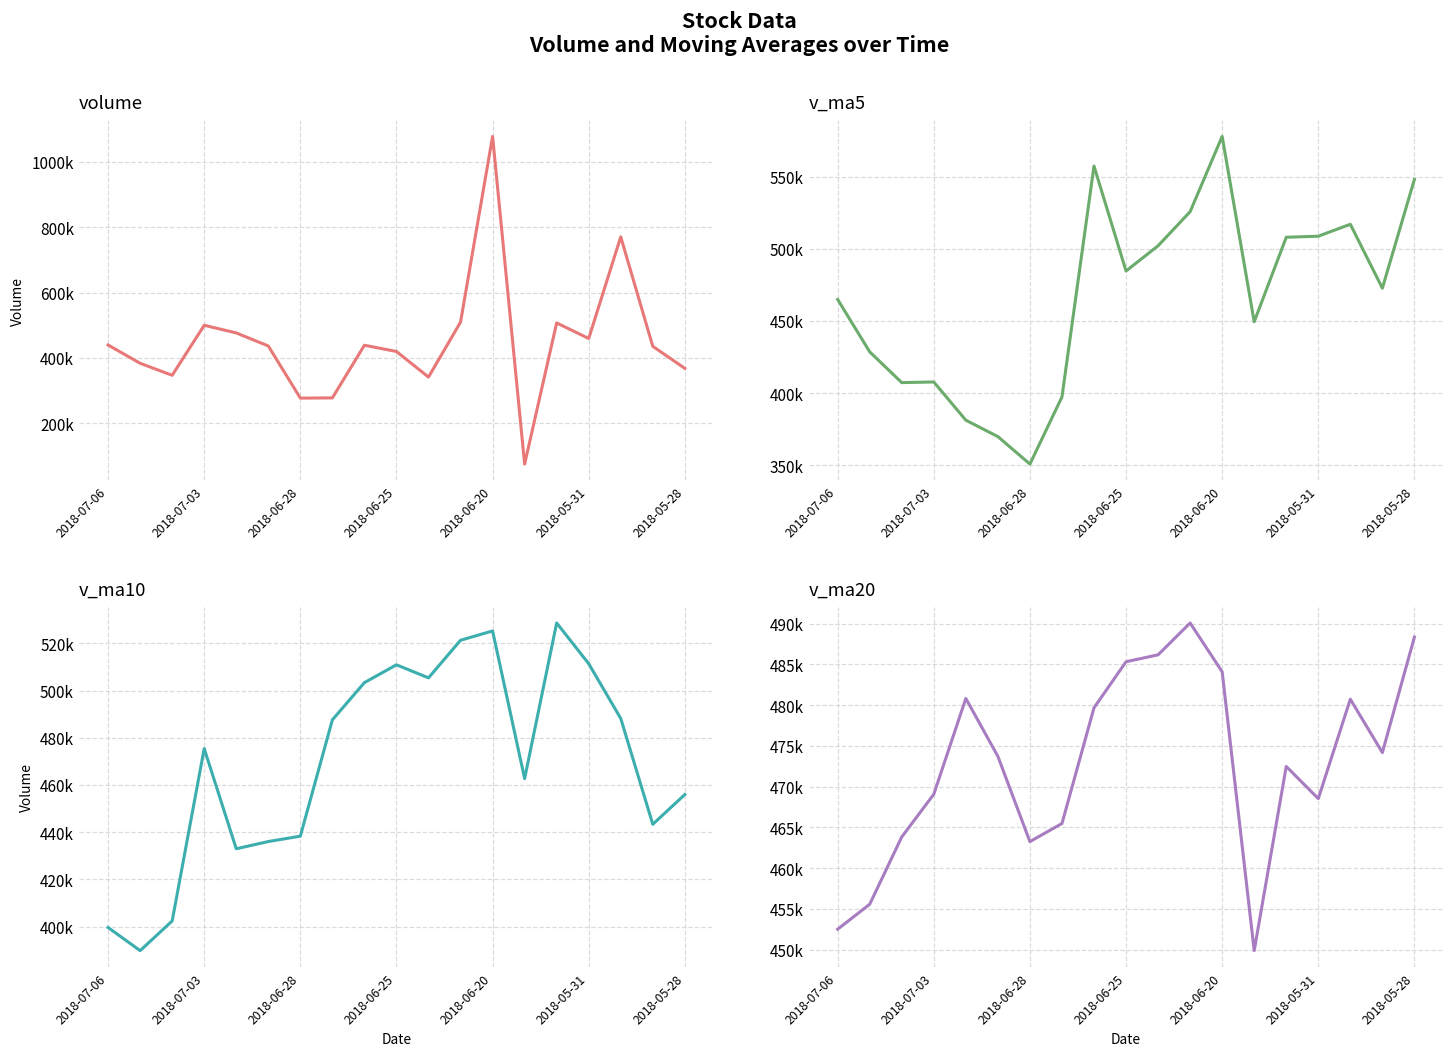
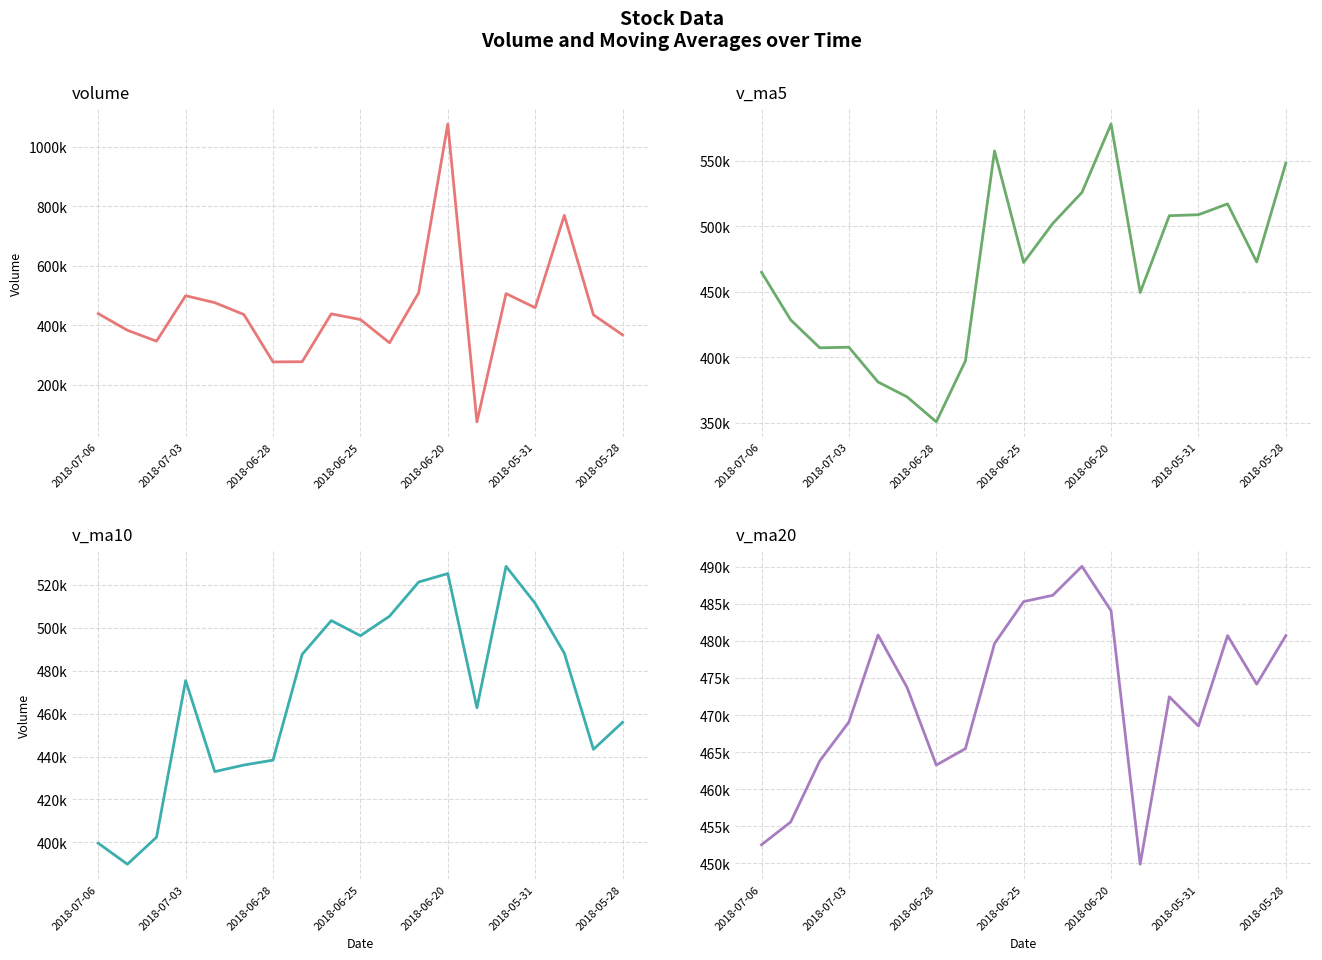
v_ma5, 2018-06-25: 485000 -> 472000
v_ma10, 2018-06-25: 511000 -> 496000
v_ma20, 2018-05-28: 488000 -> 481000
